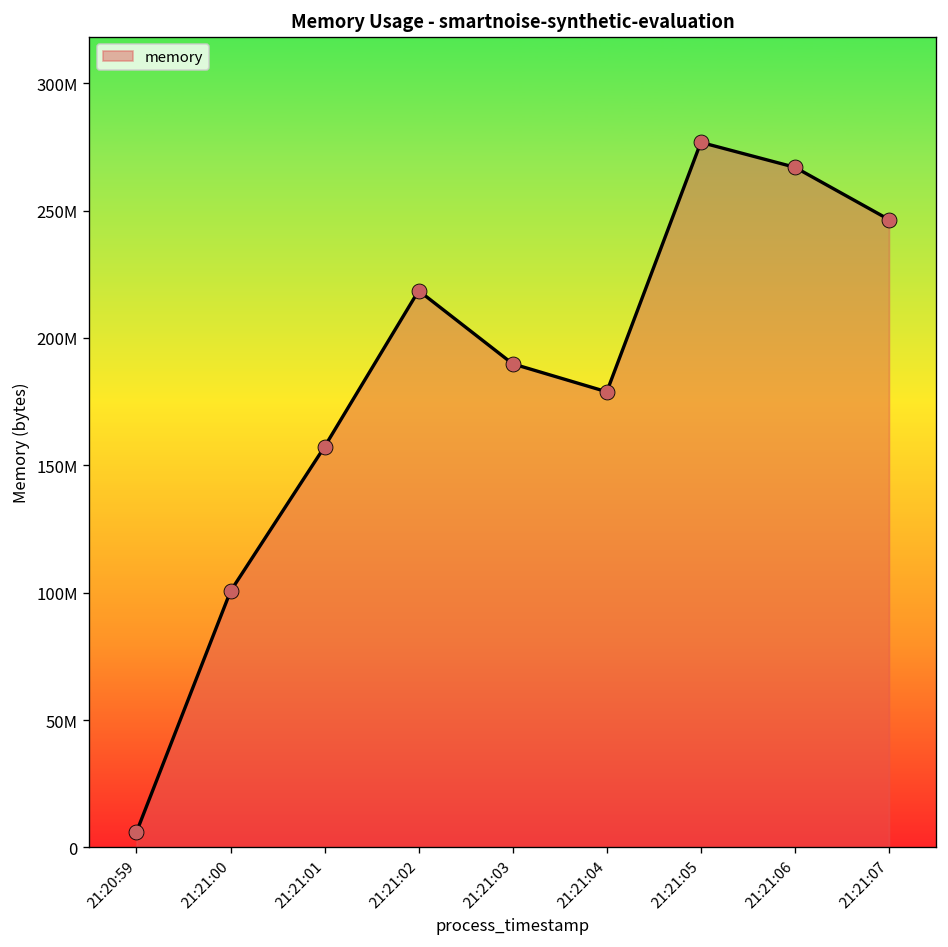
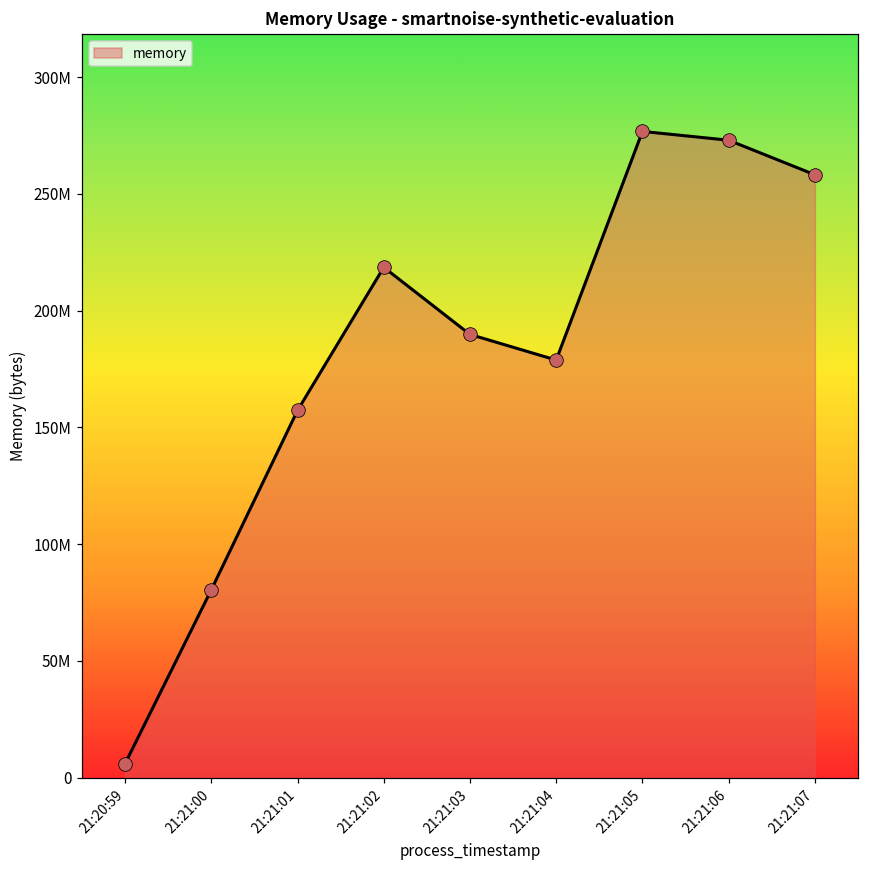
21:21:00: 101000000 -> 80000000
21:21:06: 267000000 -> 273000000
21:21:07: 246000000 -> 258000000
